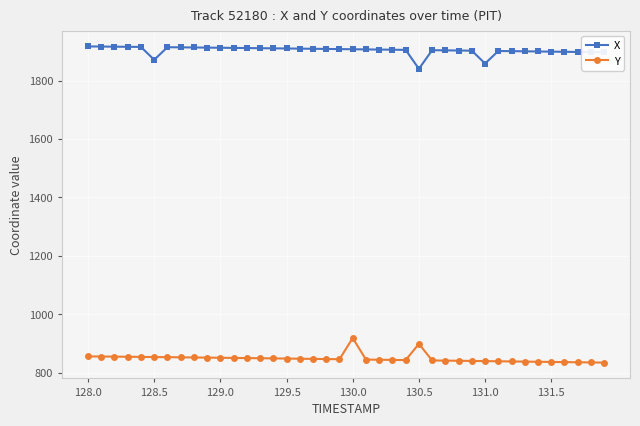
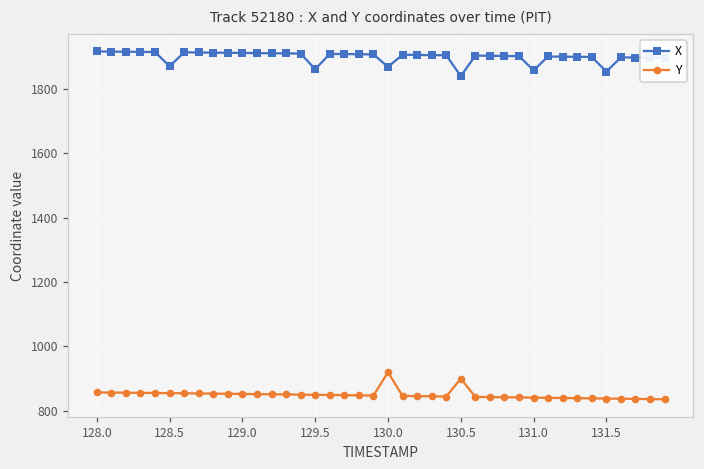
X, 129.5: 1910 -> 1860
X, 130.0: 1910 -> 1870
X, 131.5: 1900 -> 1850
